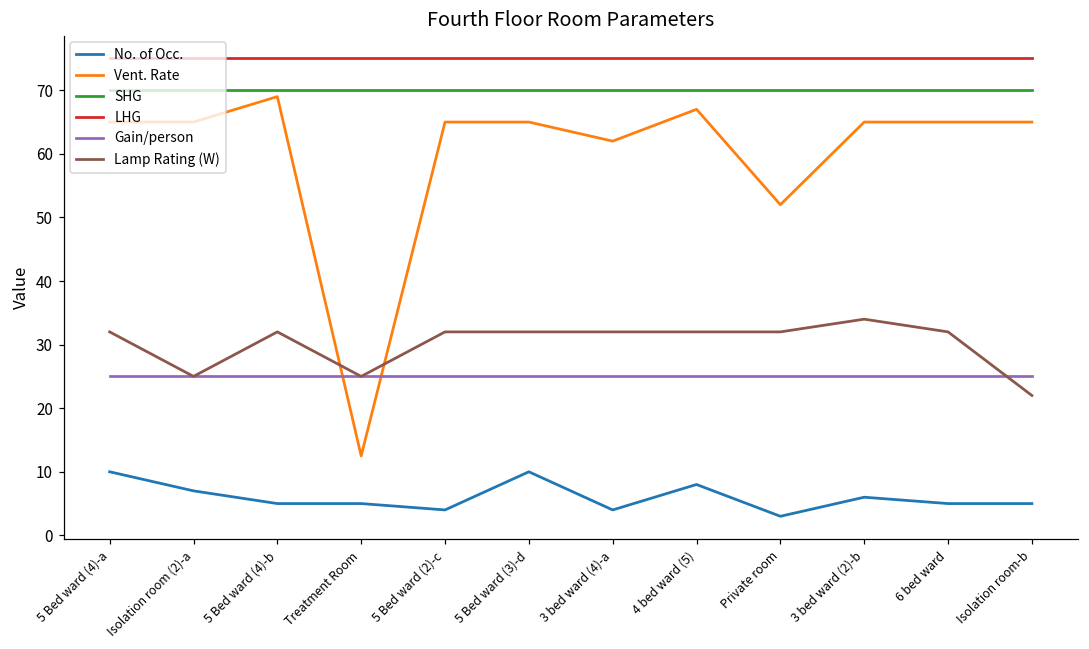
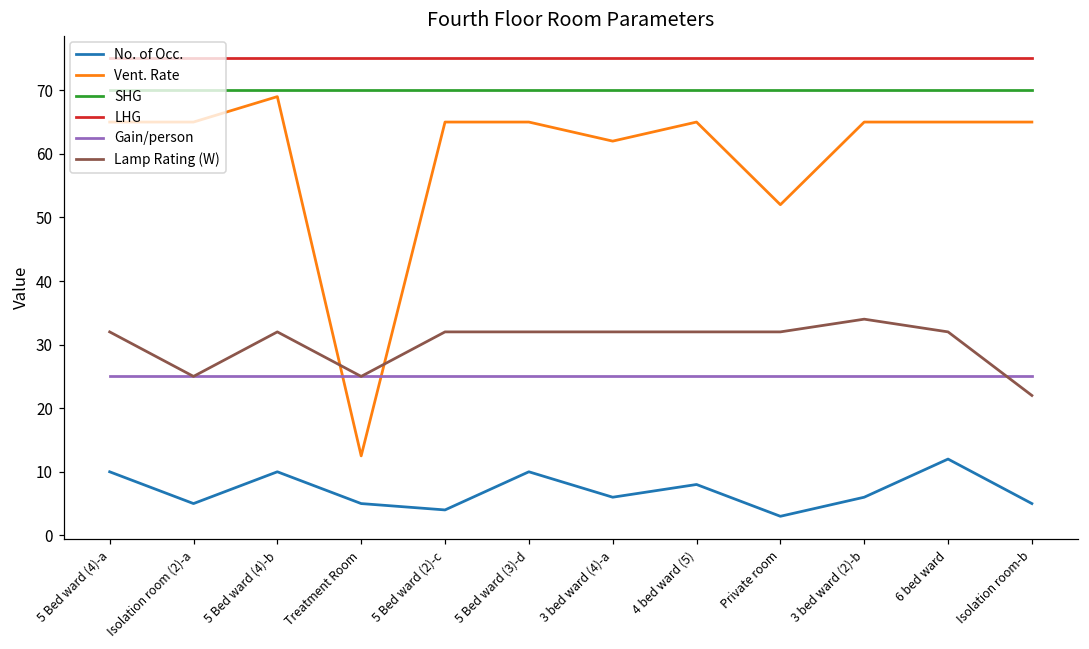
No. of Occ., Isolation room (2)-a: 7 -> 5
No. of Occ., 5 Bed ward (4)-b: 5 -> 10
No. of Occ., 3 bed ward (4)-a: 4 -> 6
Vent. Rate, 4 bed ward (5): 67 -> 65
No. of Occ., 6 bed ward: 5 -> 12
